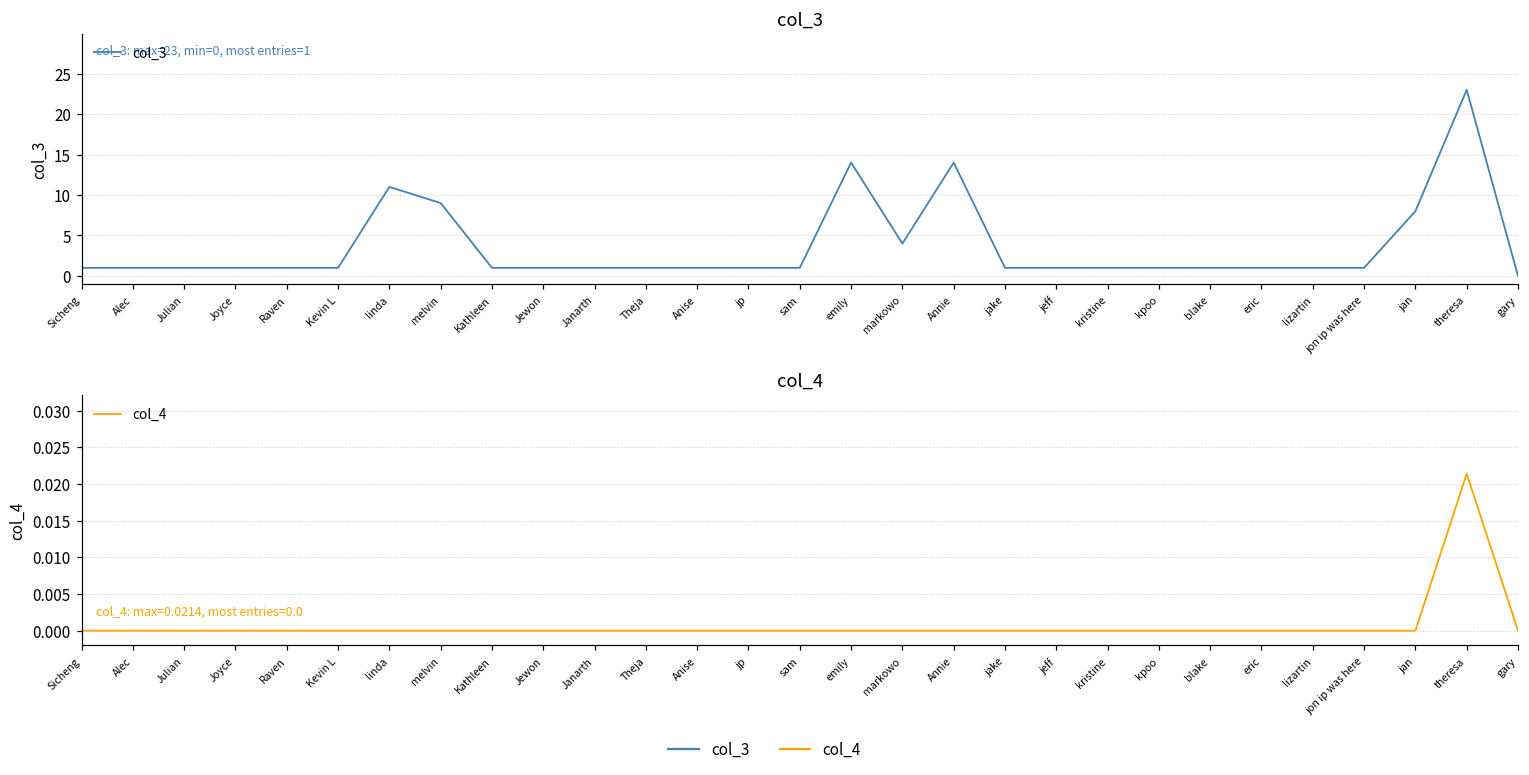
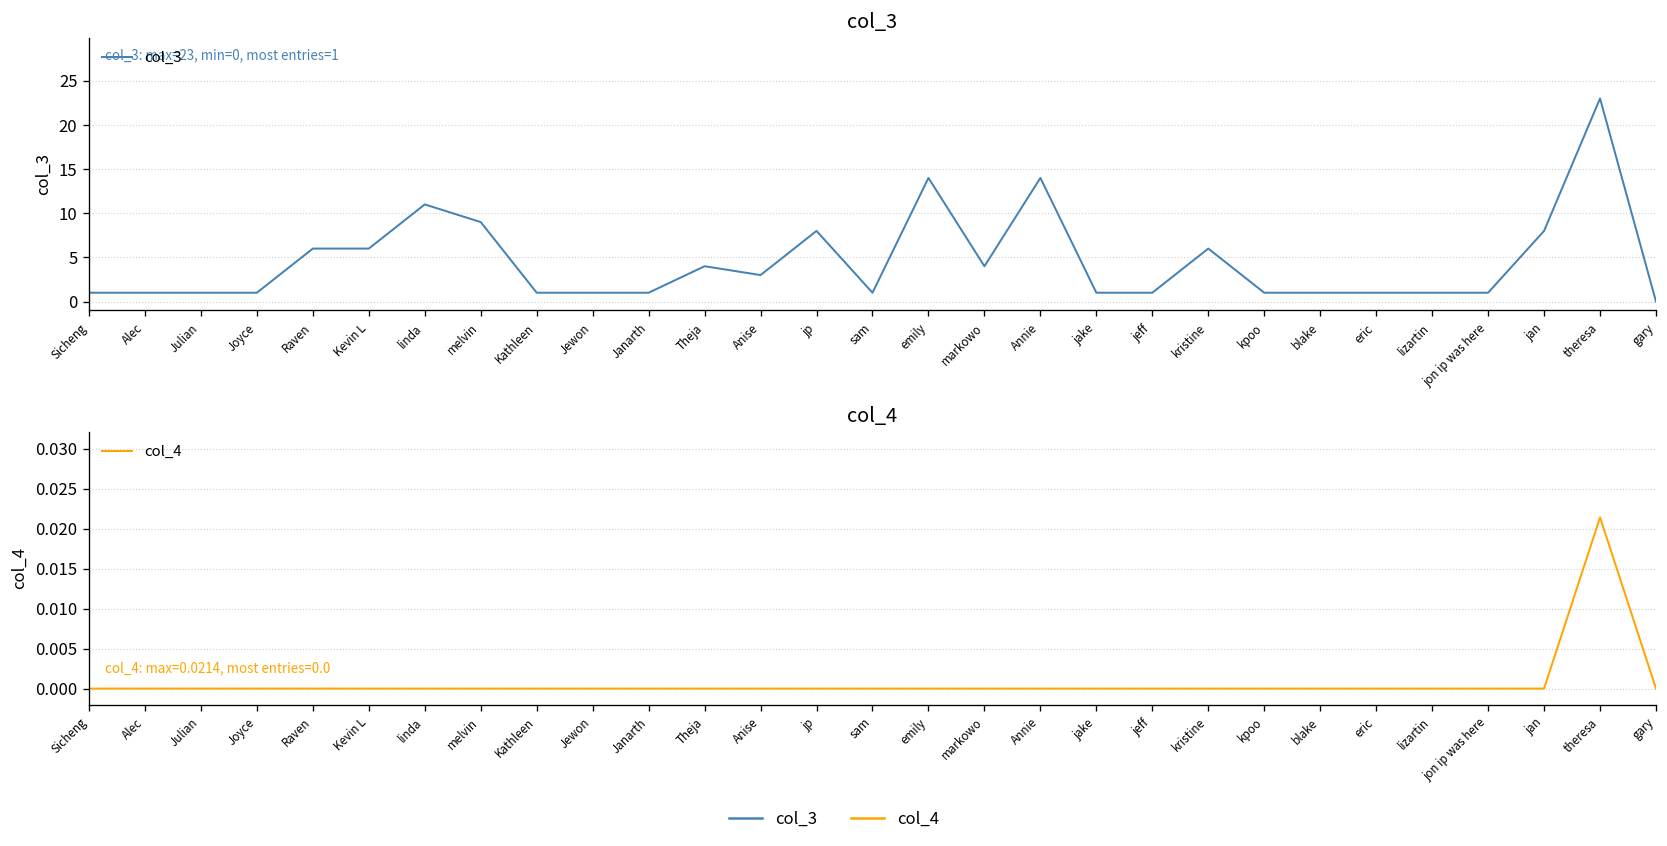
col_3, Raven: 1 -> 6
col_3, Kevin L: 1 -> 6
col_3, Theja: 1 -> 4
col_3, Anise: 1 -> 3
col_3, jp: 1 -> 8
col_3, kristine: 1 -> 6
